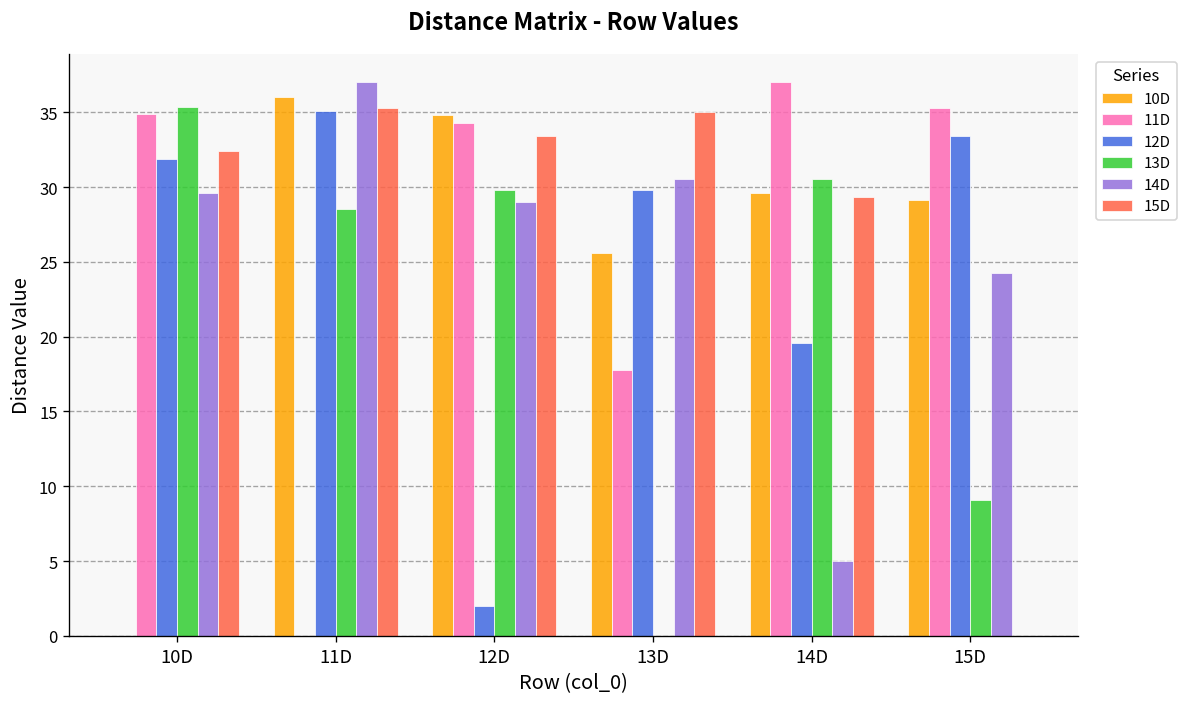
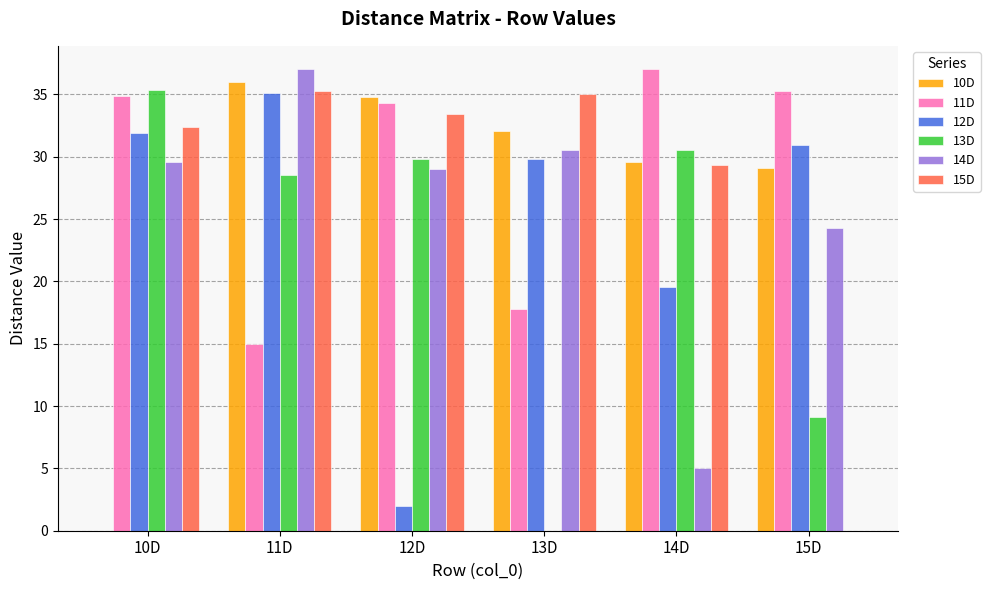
11D, 11D: 0 -> 15
10D, 13D: 25.6 -> 32.0
12D, 15D: 33.4 -> 31.0
